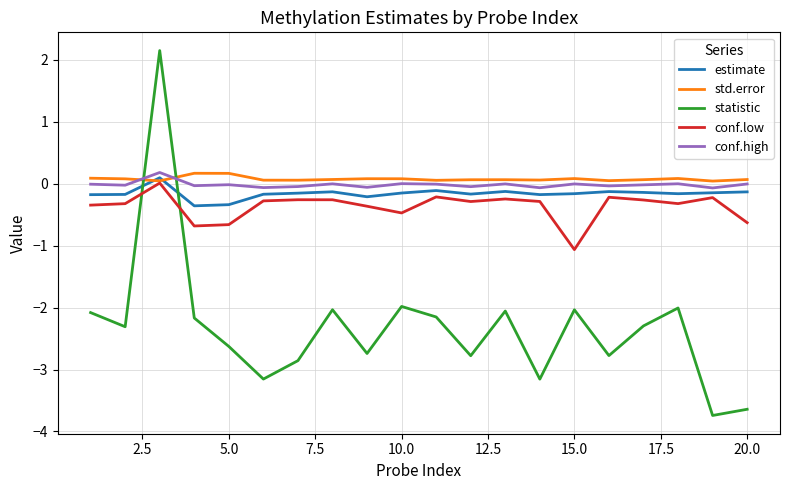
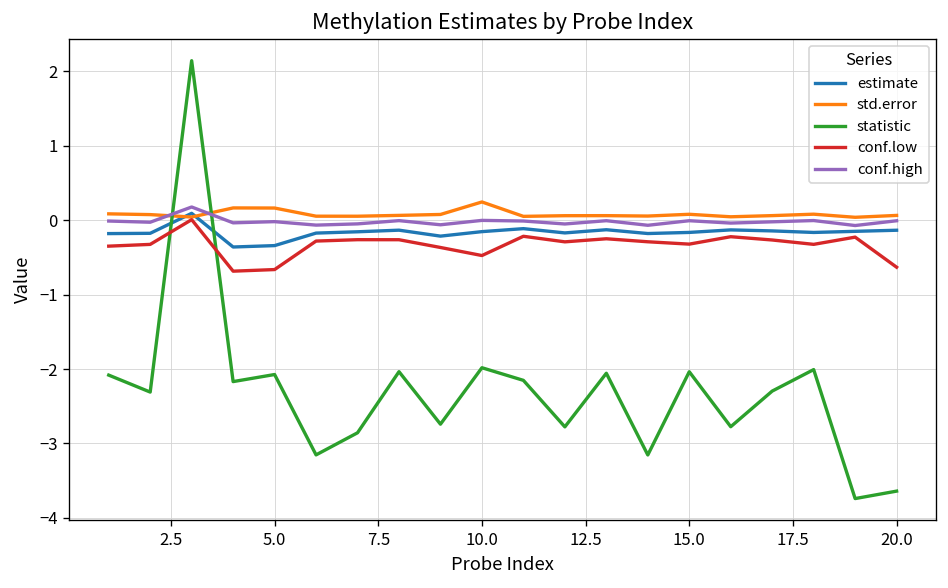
statistic, 5.0: -2.6 -> -2.1
std.error, 10.0: 0.1 -> 0.2
conf.low, 15.0: -1.1 -> -0.3
